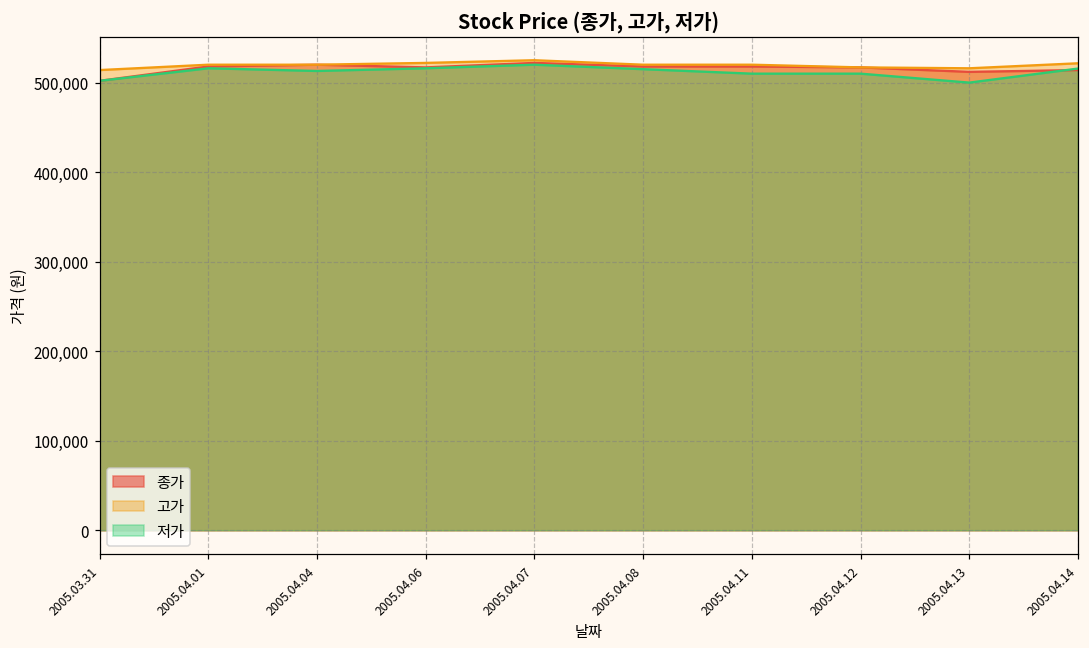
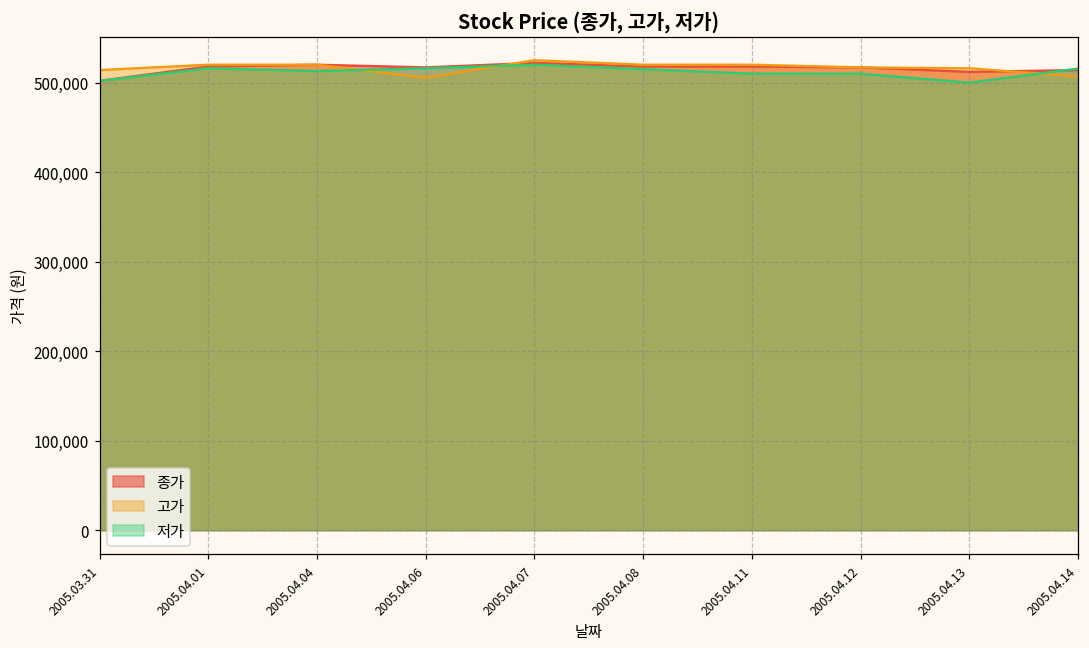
고가, 2005.04.06: 520,000 -> 510,000
고가, 2005.04.14: 520,000 -> 510,000
